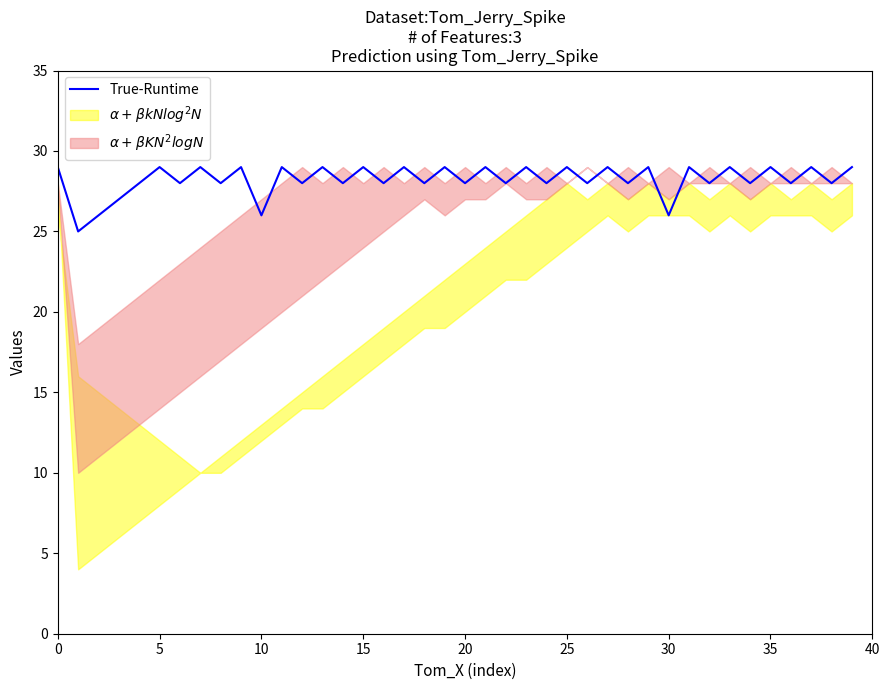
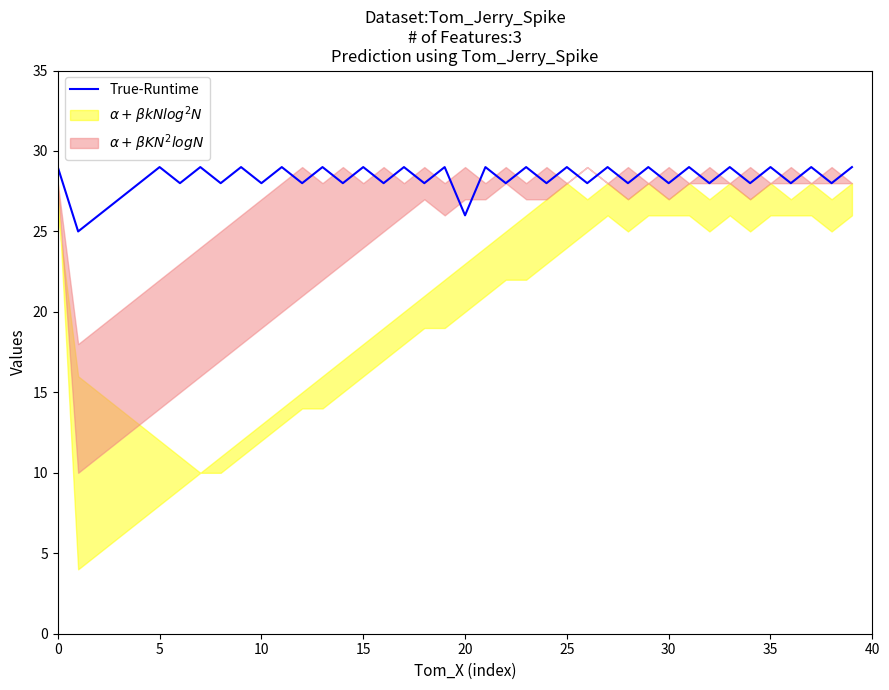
True-Runtime, 10: 26 -> 28
True-Runtime, 20: 28 -> 26
True-Runtime, 30: 26 -> 28
